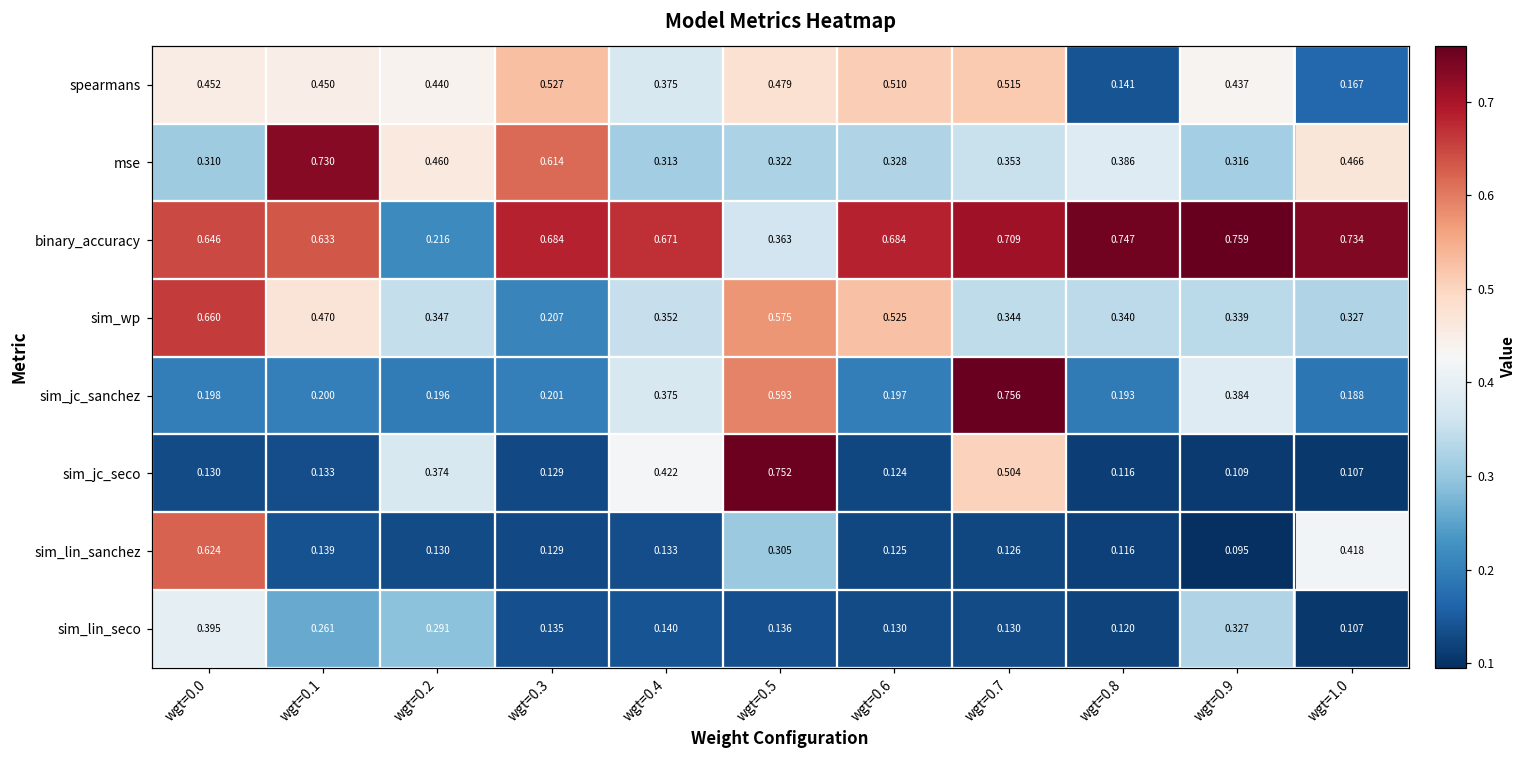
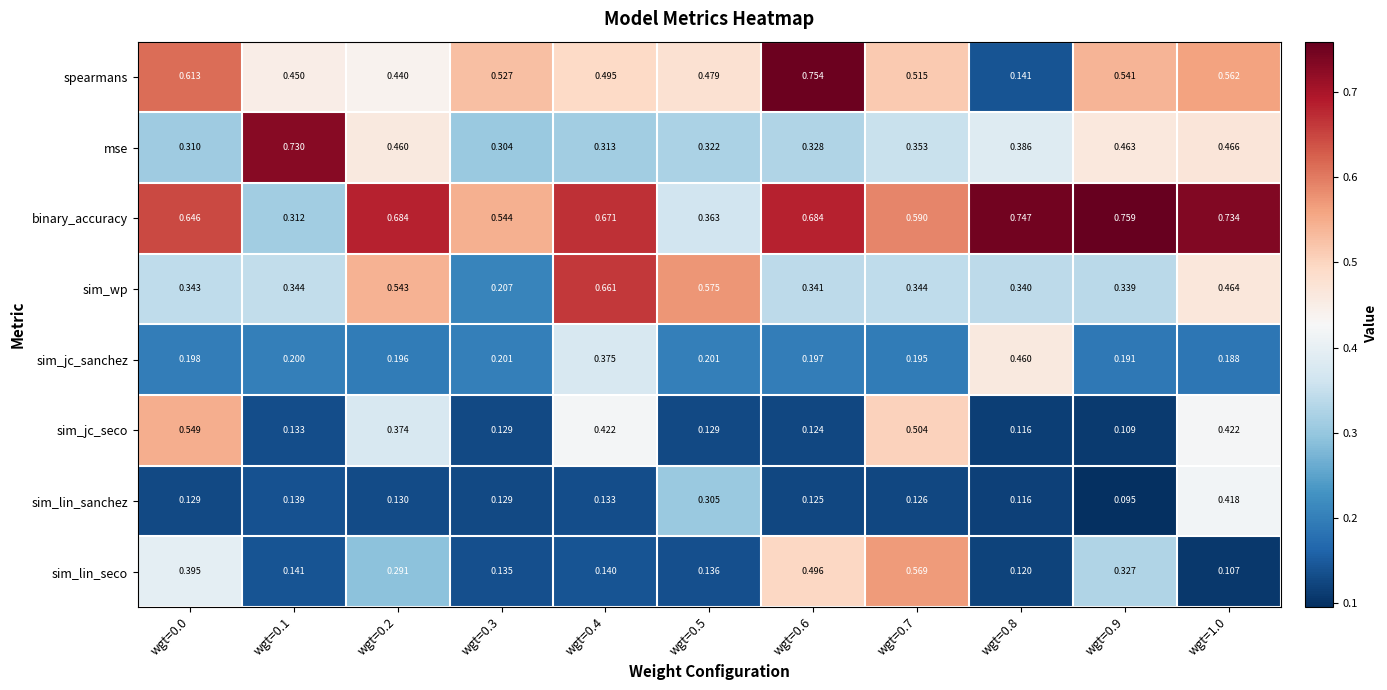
spearmans, wgt=0.0: 0.452 -> 0.613
spearmans, wgt=0.4: 0.375 -> 0.495
spearmans, wgt=0.6: 0.510 -> 0.754
spearmans, wgt=0.9: 0.437 -> 0.541
spearmans, wgt=1.0: 0.167 -> 0.562
mse, wgt=0.3: 0.614 -> 0.304
mse, wgt=0.9: 0.316 -> 0.463
binary_accuracy, wgt=0.1: 0.633 -> 0.312
binary_accuracy, wgt=0.2: 0.216 -> 0.684
binary_accuracy, wgt=0.3: 0.684 -> 0.544
binary_accuracy, wgt=0.7: 0.709 -> 0.590
sim_wp, wgt=0.0: 0.660 -> 0.343
sim_wp, wgt=0.1: 0.470 -> 0.344
sim_wp, wgt=0.2: 0.347 -> 0.543
sim_wp, wgt=0.4: 0.352 -> 0.661
sim_wp, wgt=0.6: 0.525 -> 0.341
sim_wp, wgt=1.0: 0.327 -> 0.464
sim_jc_sanchez, wgt=0.5: 0.593 -> 0.201
sim_jc_sanchez, wgt=0.7: 0.756 -> 0.195
sim_jc_sanchez, wgt=0.8: 0.193 -> 0.460
sim_jc_sanchez, wgt=0.9: 0.384 -> 0.191
sim_jc_seco, wgt=0.0: 0.130 -> 0.549
sim_jc_seco, wgt=0.5: 0.752 -> 0.129
sim_jc_seco, wgt=1.0: 0.107 -> 0.422
sim_lin_sanchez, wgt=0.0: 0.624 -> 0.129
sim_lin_seco, wgt=0.1: 0.261 -> 0.141
sim_lin_seco, wgt=0.6: 0.130 -> 0.496
sim_lin_seco, wgt=0.7: 0.130 -> 0.569
